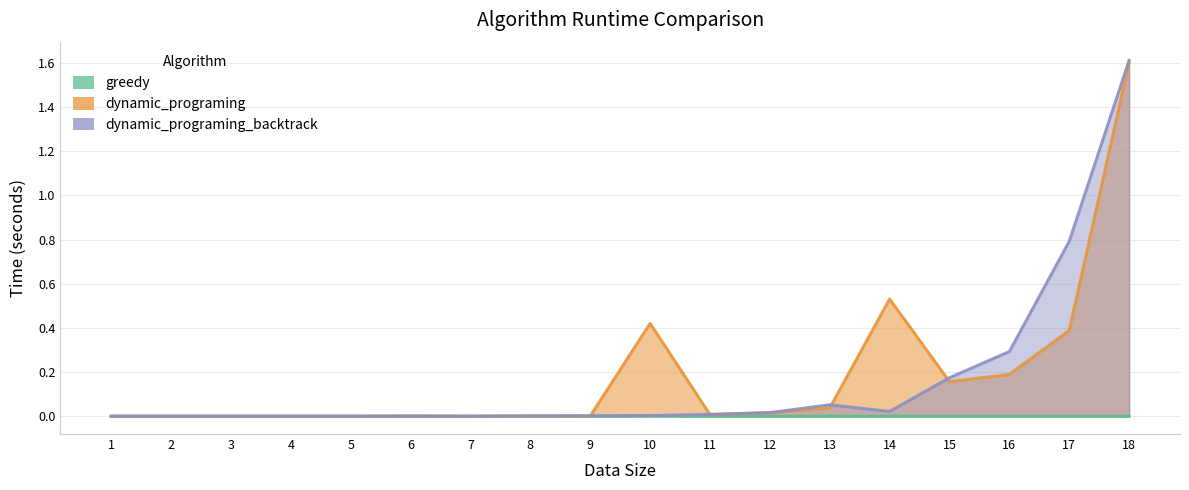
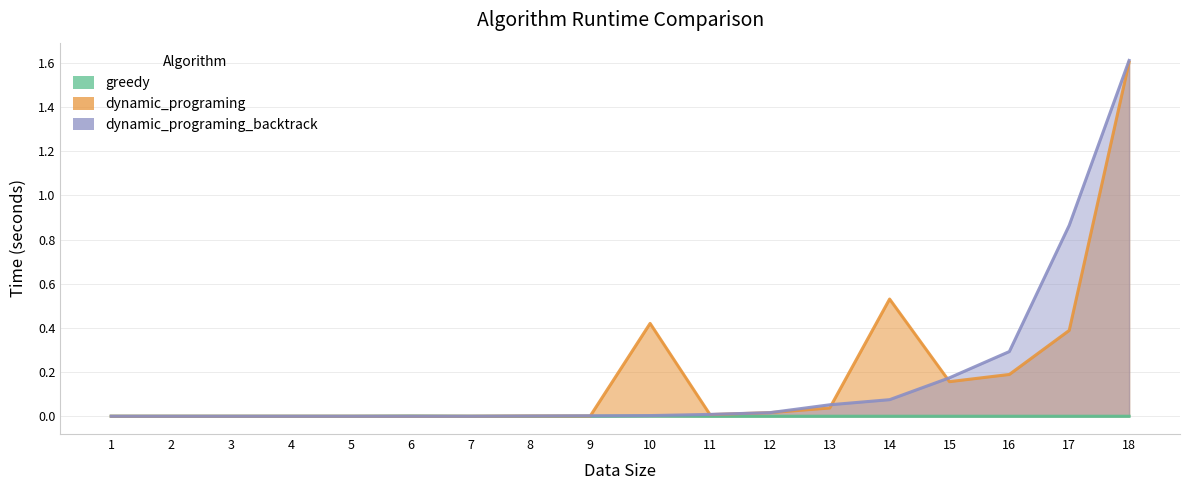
dynamic_programing_backtrack, 14: 0.02 -> 0.07
dynamic_programing_backtrack, 17: 0.79 -> 0.86
